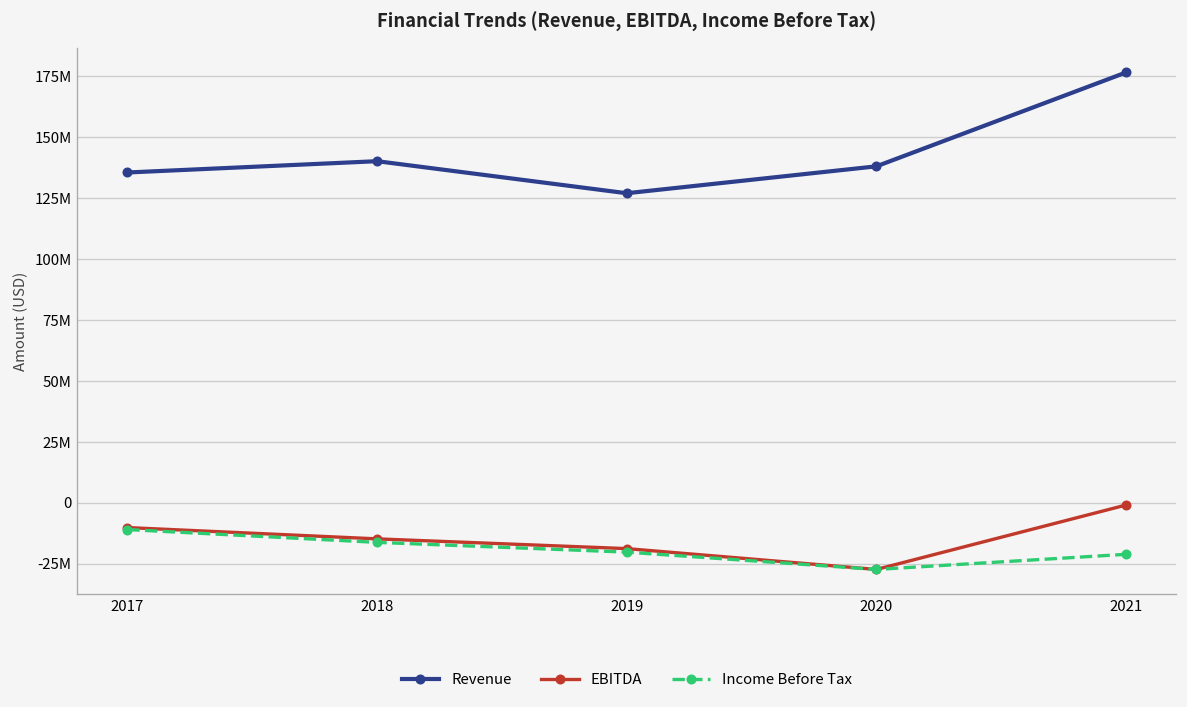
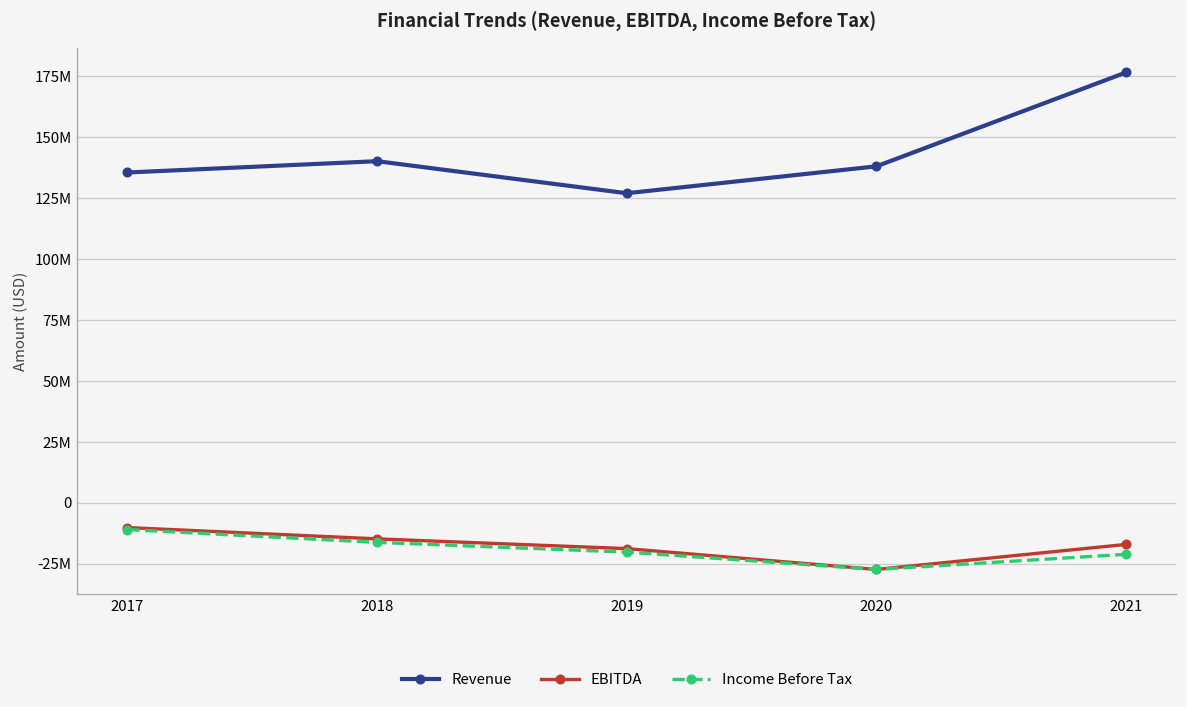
EBITDA, 2021: -1000000 -> -17000000
